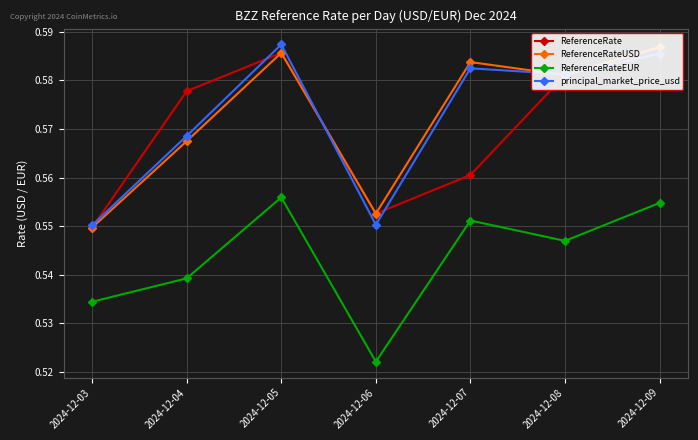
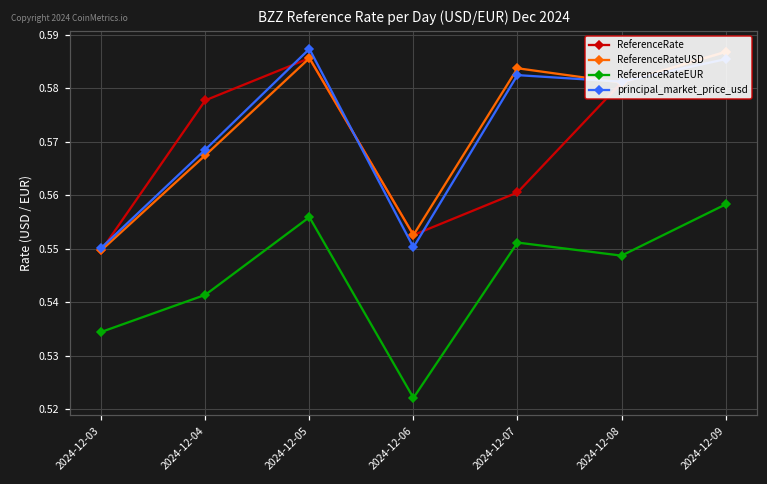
ReferenceRateEUR, 2024-12-04: 0.539 -> 0.541
ReferenceRateEUR, 2024-12-08: 0.547 -> 0.549
ReferenceRateEUR, 2024-12-09: 0.555 -> 0.558
